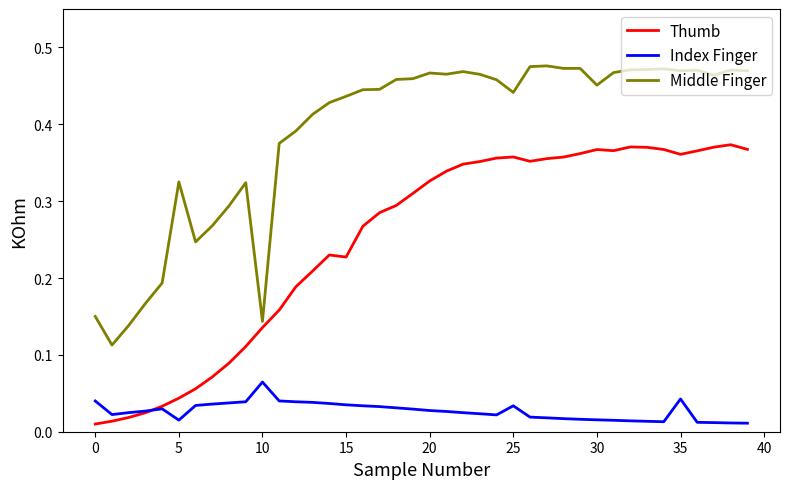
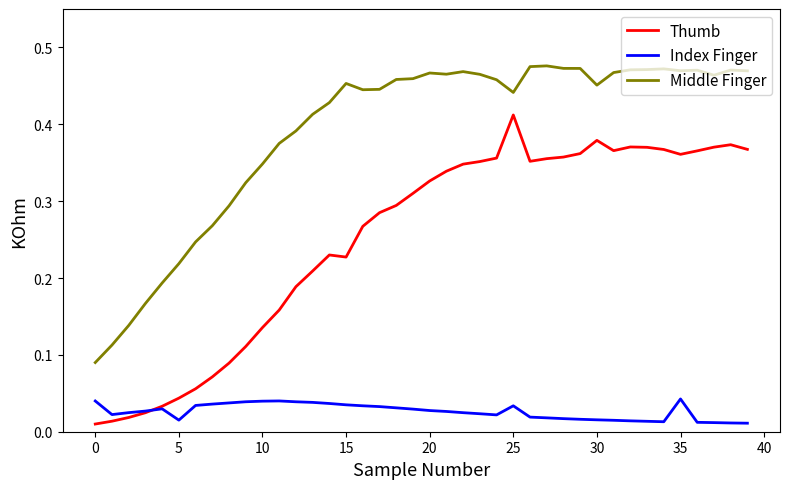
Middle Finger, 0: 0.15 -> 0.09
Middle Finger, 5: 0.33 -> 0.22
Index Finger, 10: 0.06 -> 0.04
Middle Finger, 10: 0.14 -> 0.35
Middle Finger, 15: 0.44 -> 0.45
Thumb, 25: 0.36 -> 0.41
Thumb, 30: 0.37 -> 0.38
